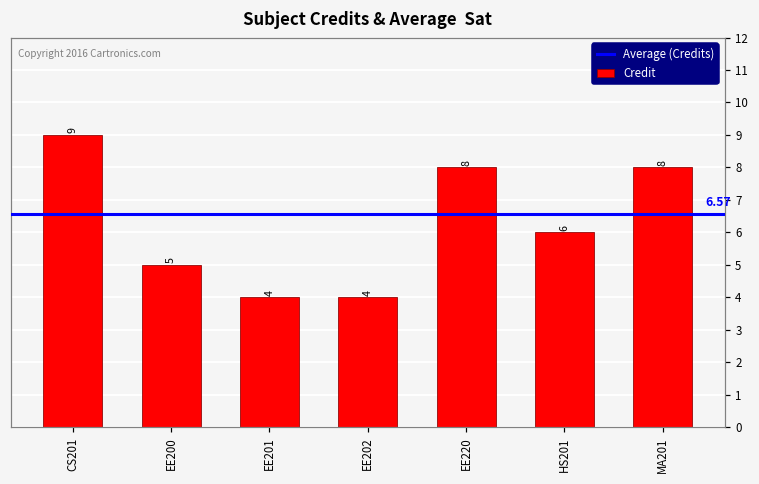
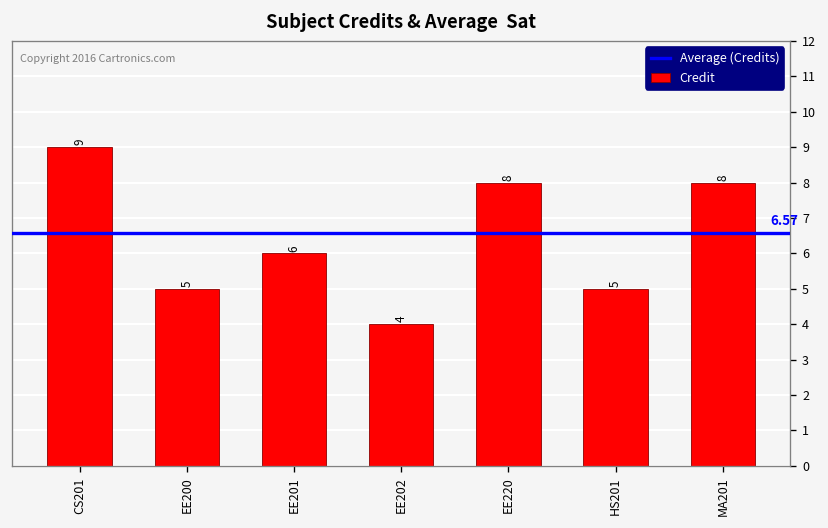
EE201: 4 -> 6
HS201: 6 -> 5
